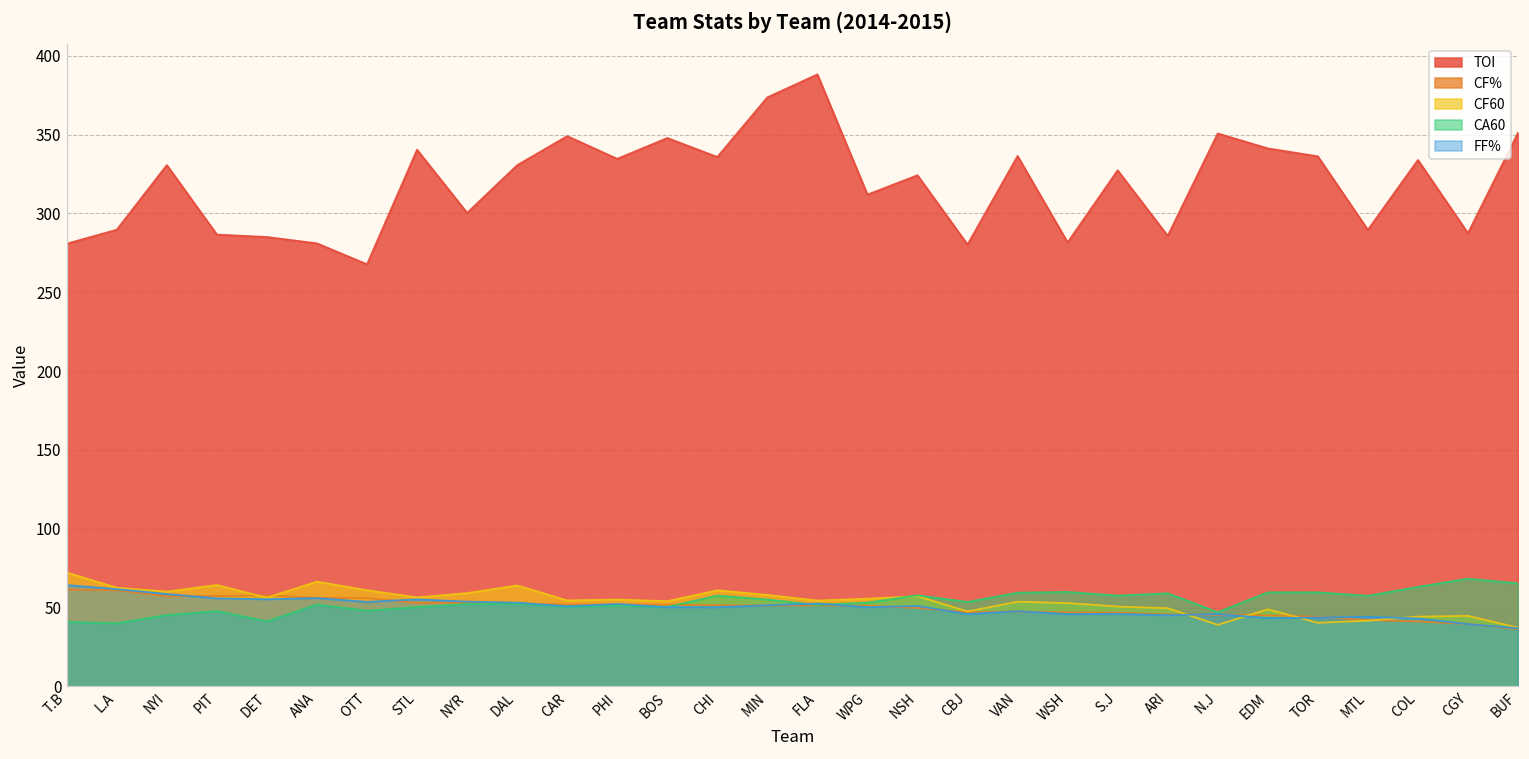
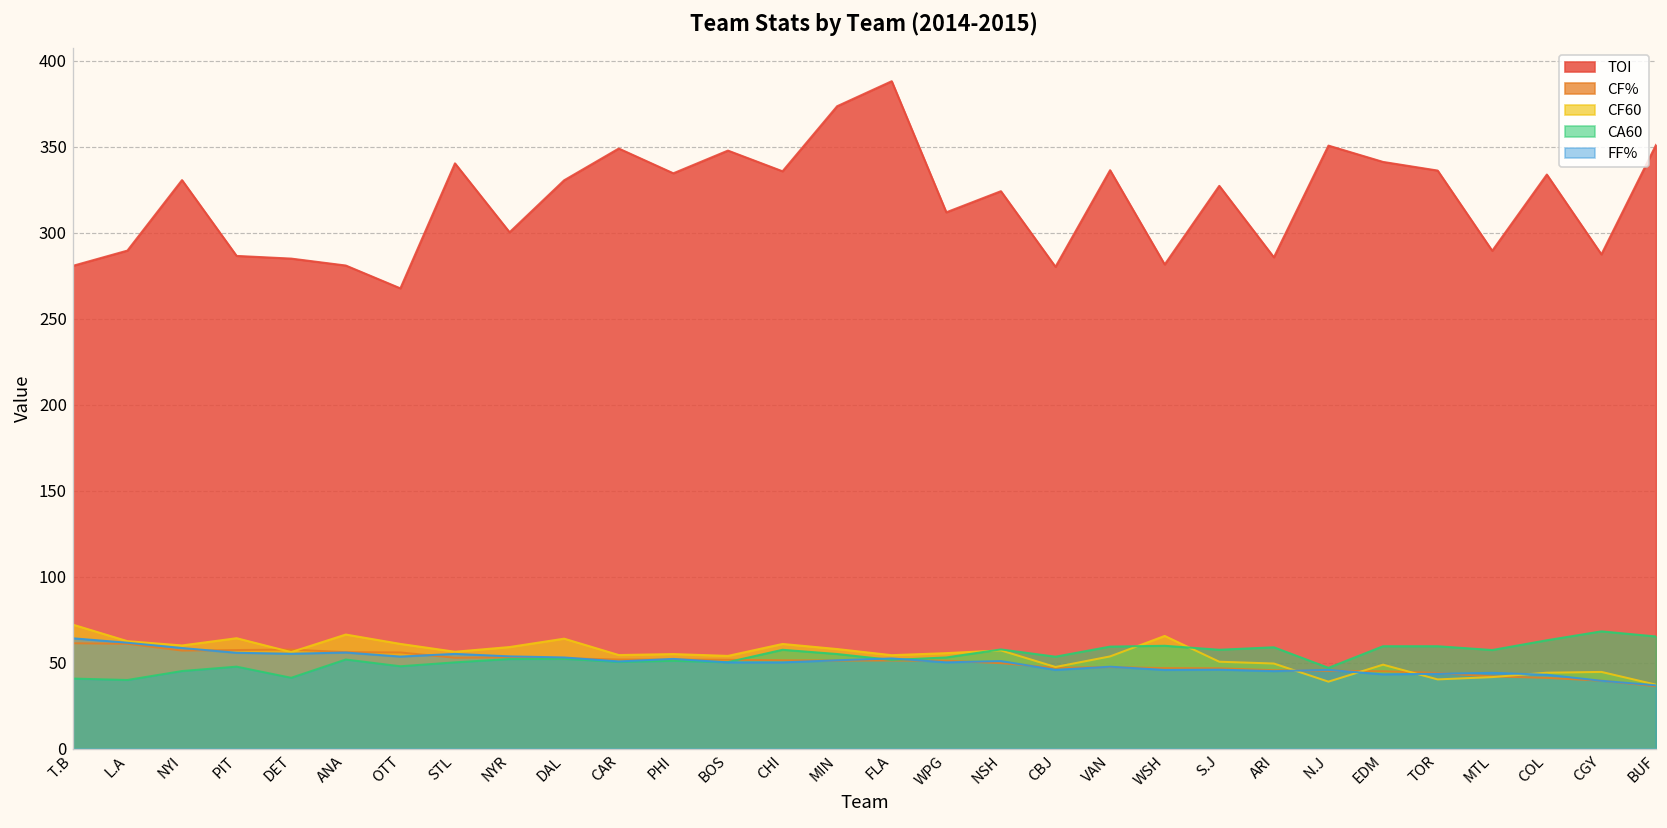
CF60, WSH: 53 -> 66
